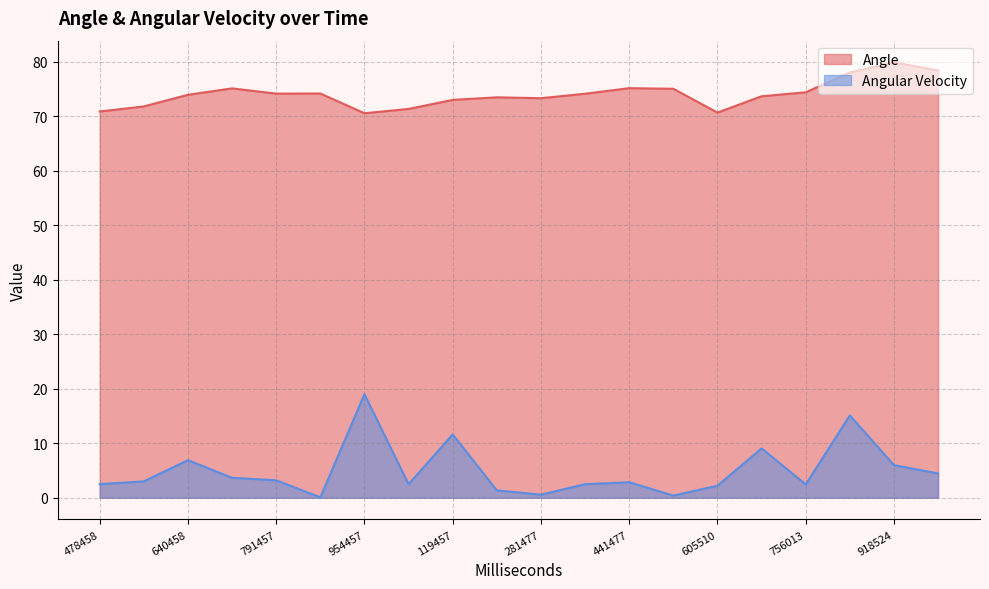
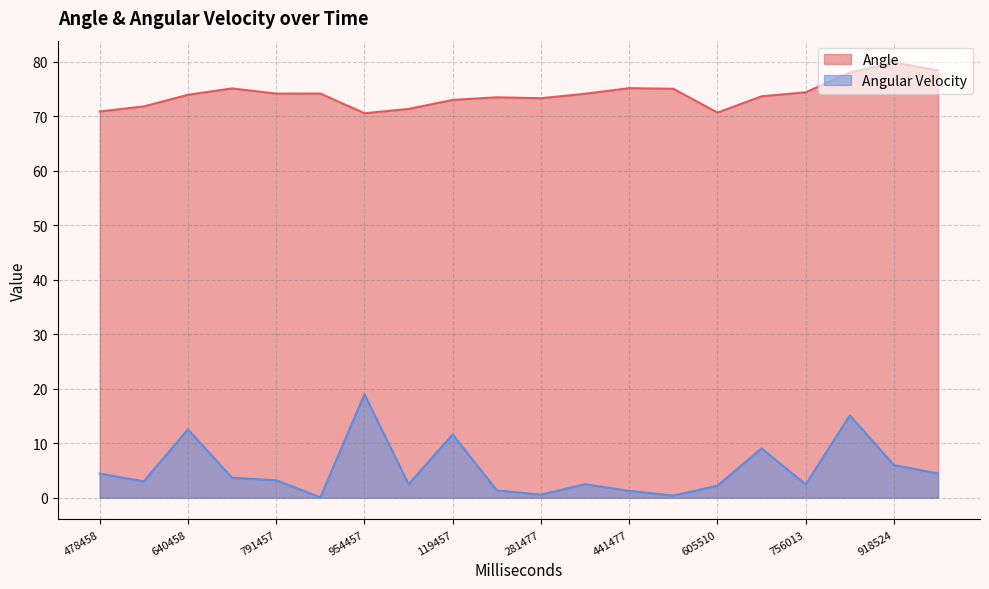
Angular Velocity, 478458: 2 -> 4
Angular Velocity, 640458: 7 -> 13
Angular Velocity, 441477: 3 -> 1
